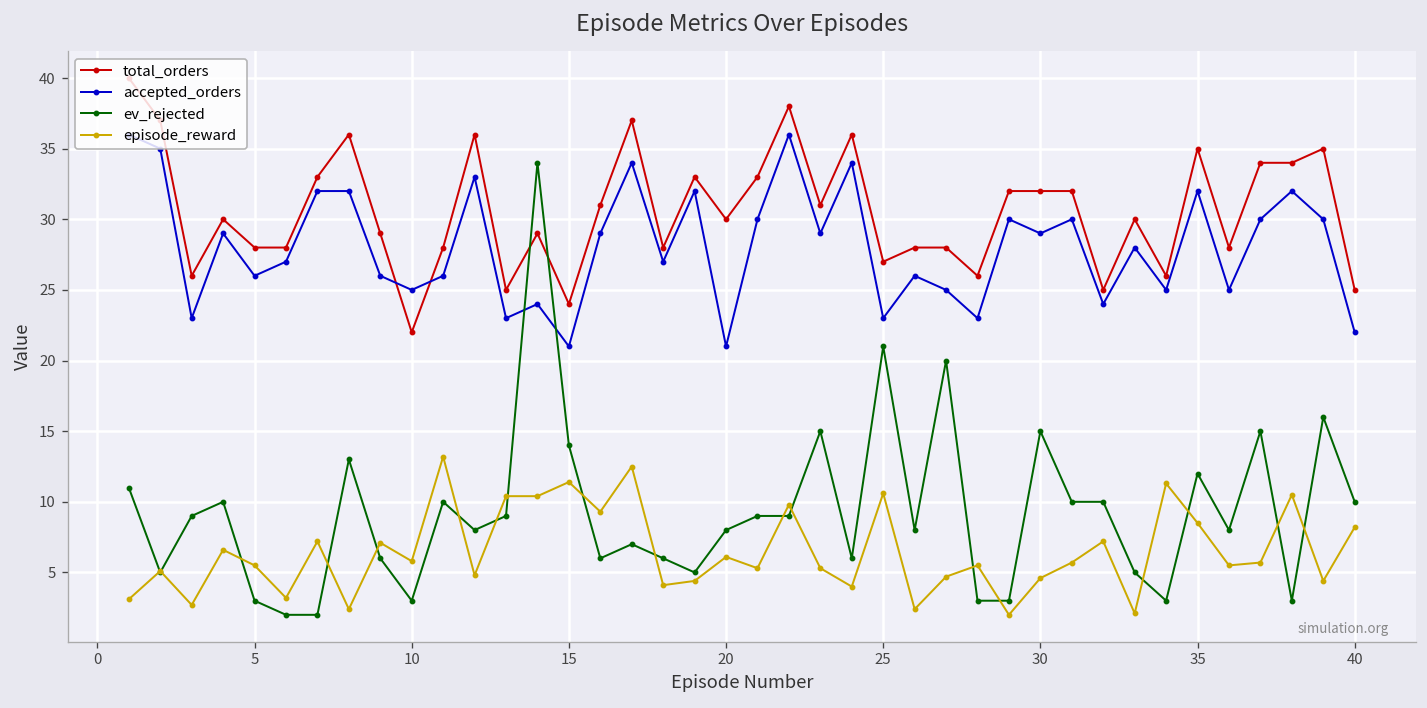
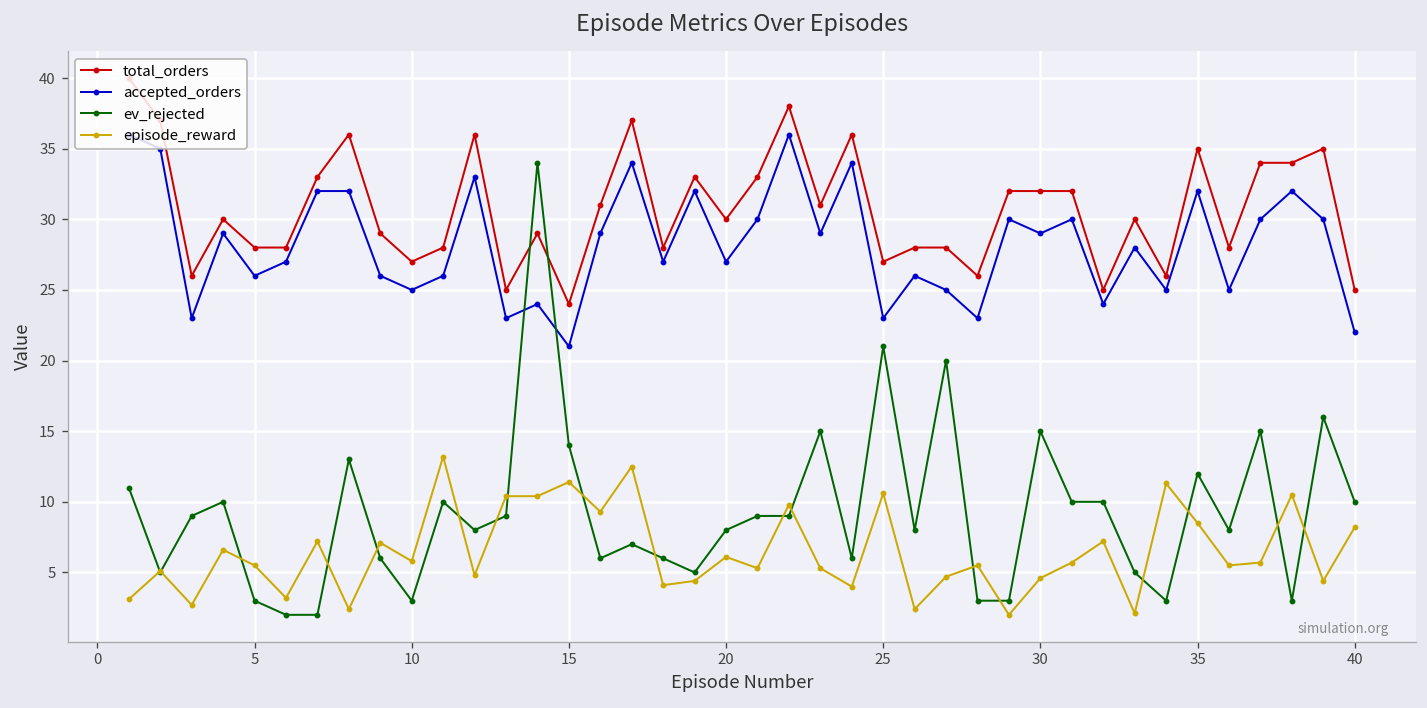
total_orders, 10: 22 -> 27
accepted_orders, 20: 21 -> 27
